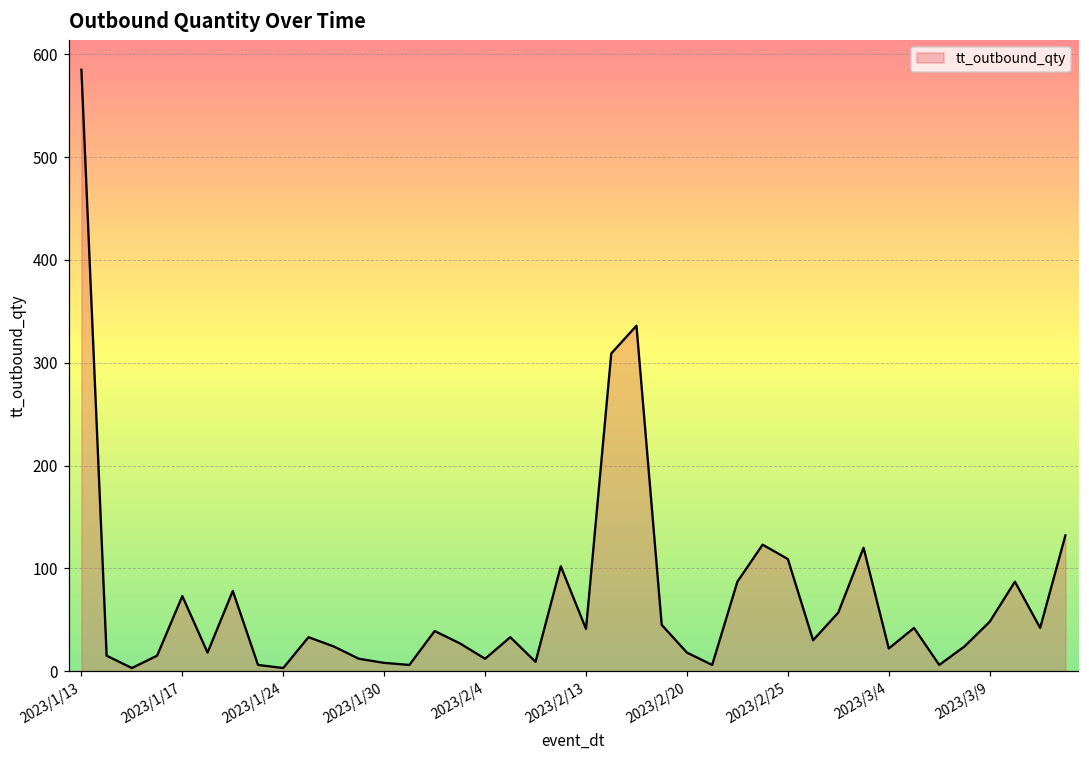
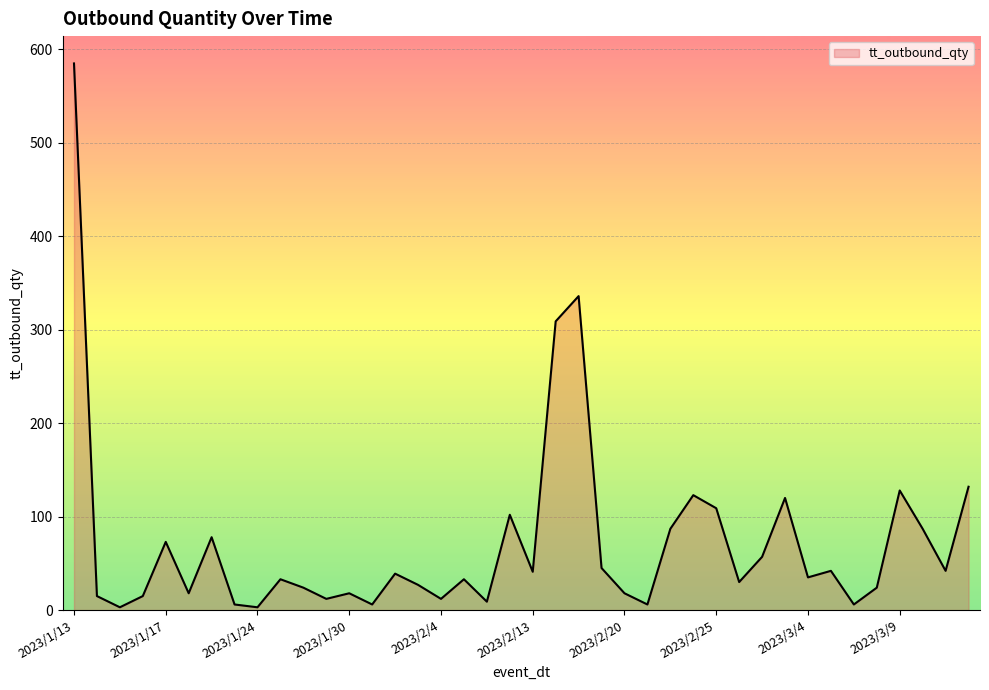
2023/1/30: 10 -> 20
2023/3/4: 20 -> 40
2023/3/9: 50 -> 130
